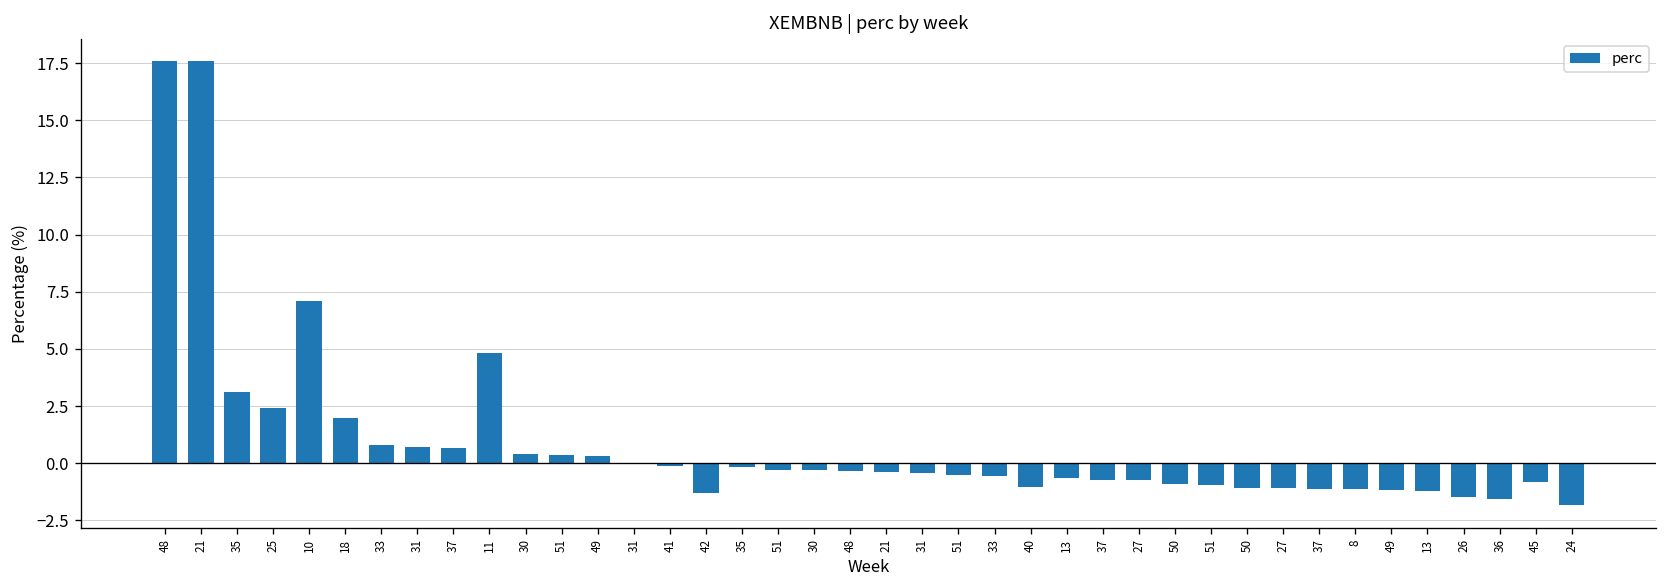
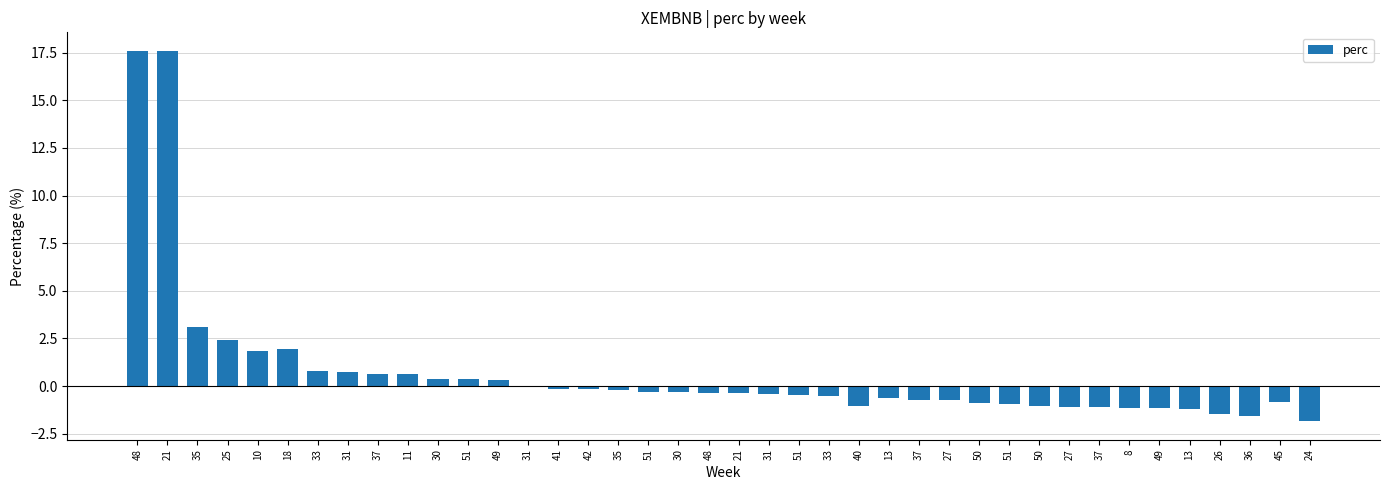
10: 7.1 -> 1.8
11: 4.8 -> 0.6
42: -1.3 -> -0.2
